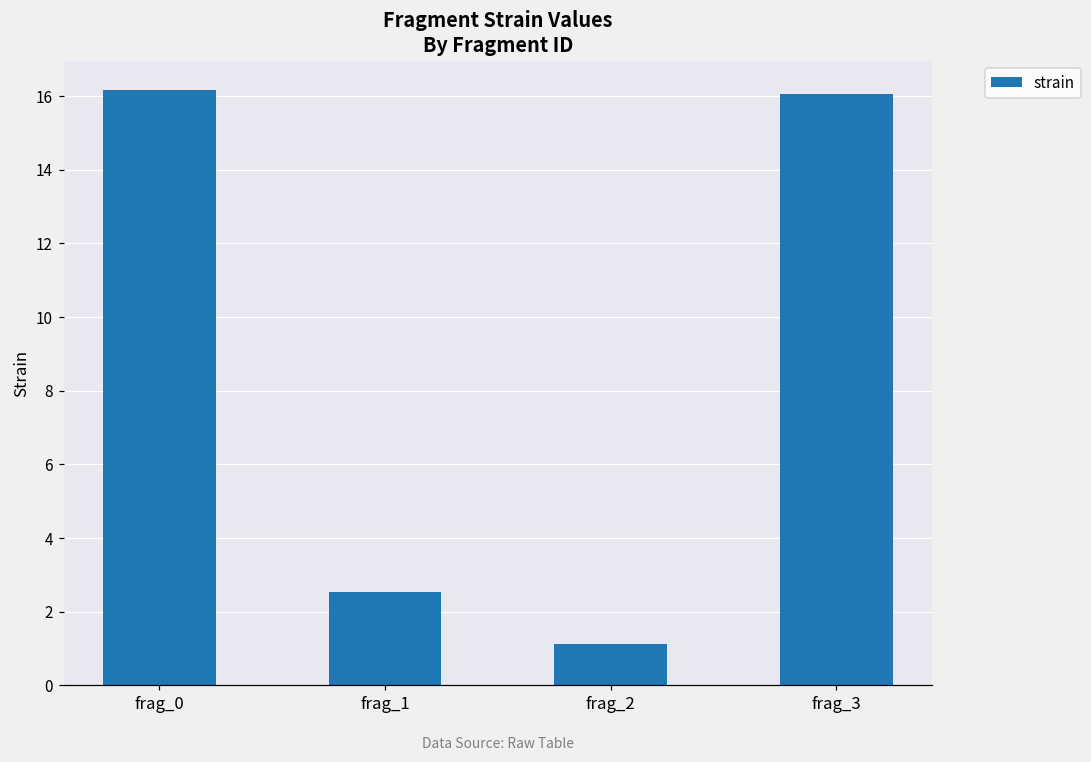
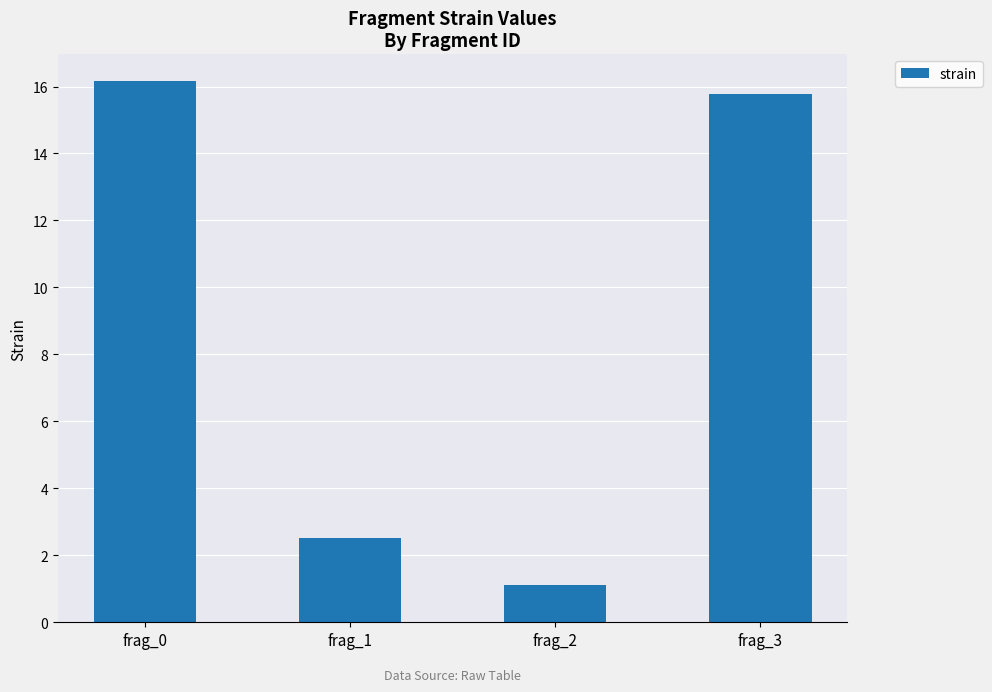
frag_3: 16.0 -> 15.8
